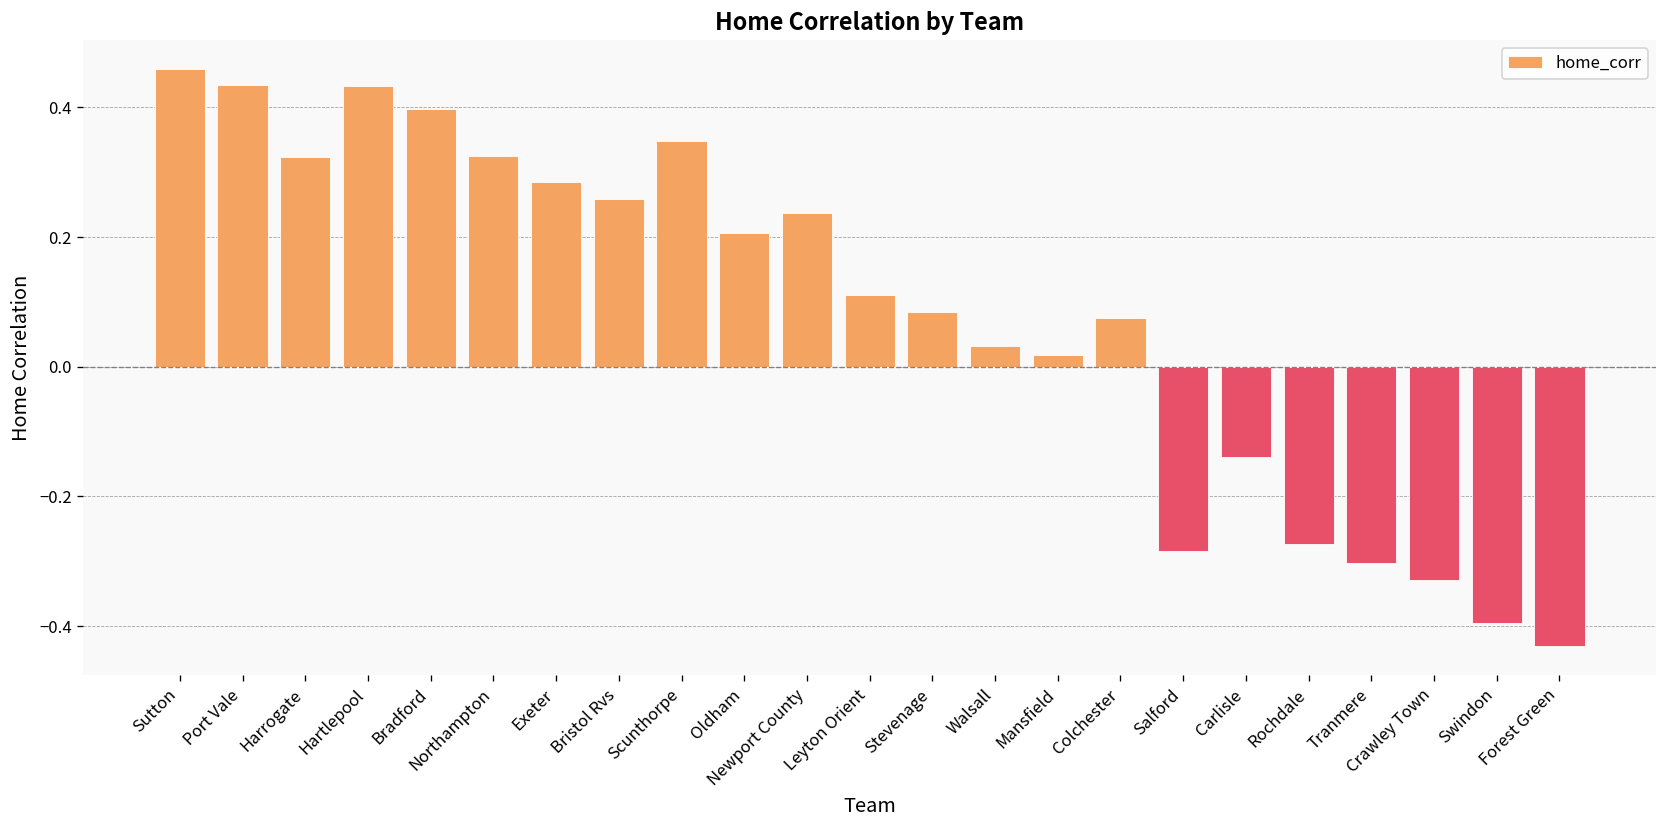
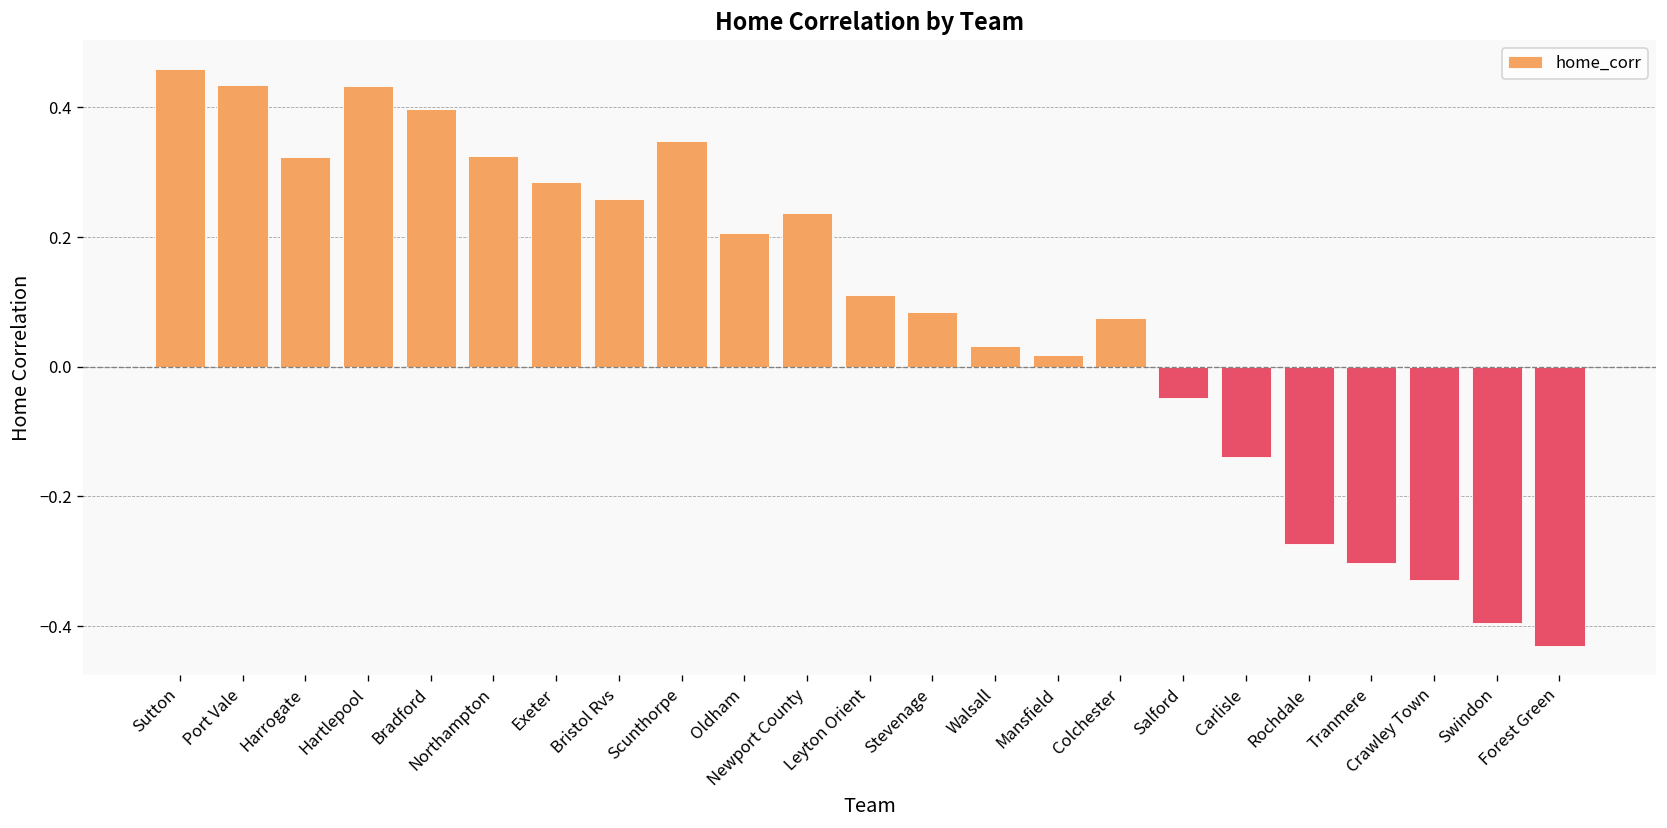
Salford: -0.28 -> -0.05
